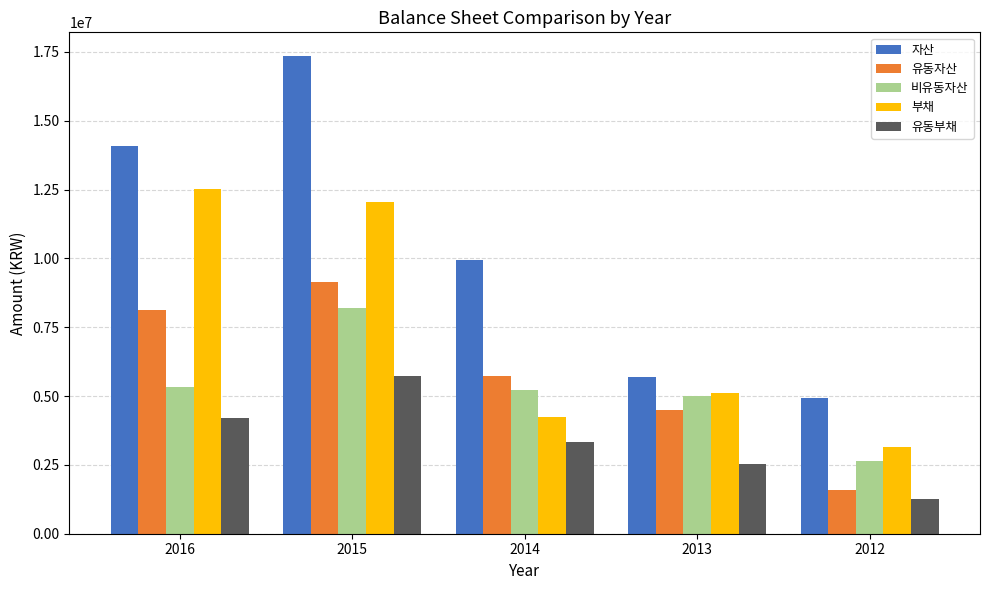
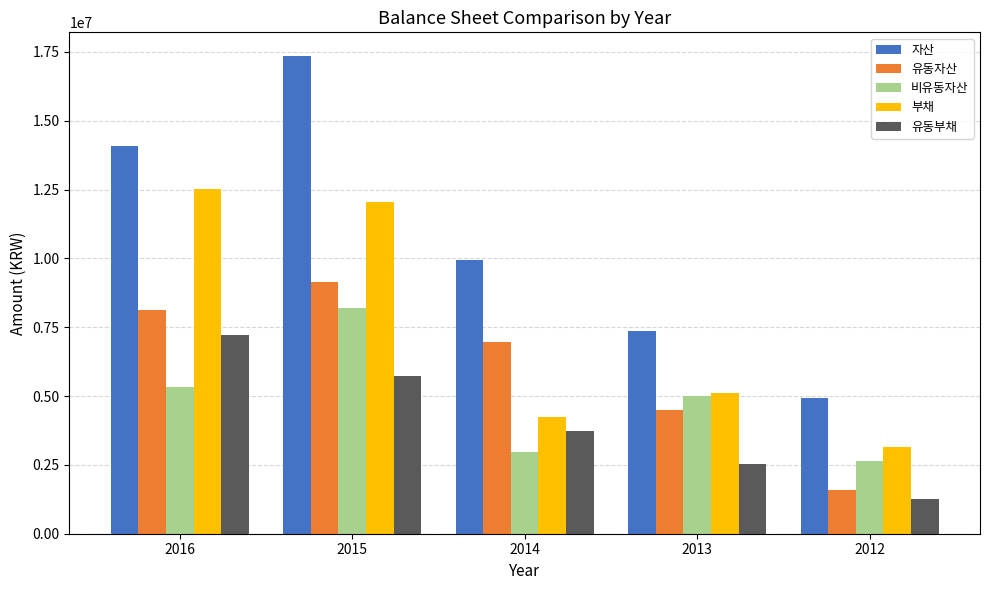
유동부채, 2016: 4200000 -> 7200000
유동자산, 2014: 5700000 -> 7000000
비유동자산, 2014: 5200000 -> 3000000
유동부채, 2014: 3300000 -> 3700000
자산, 2013: 5700000 -> 7300000
